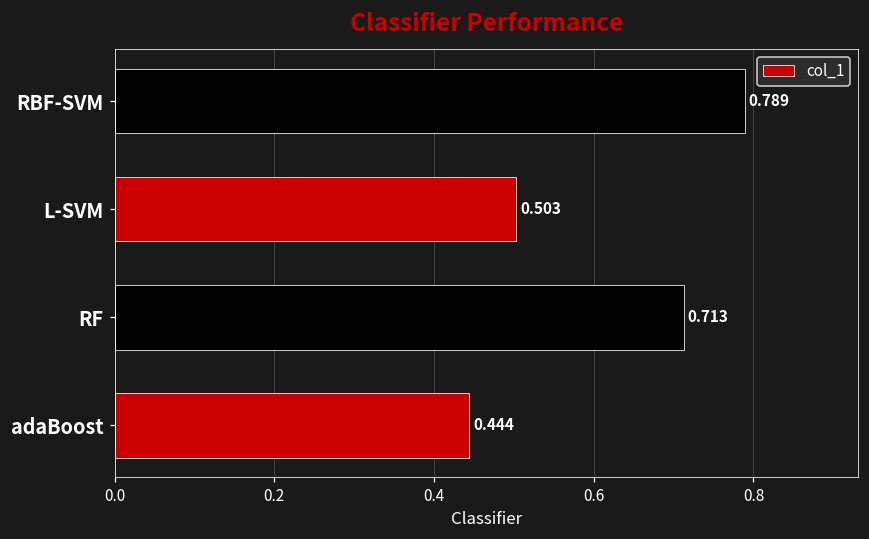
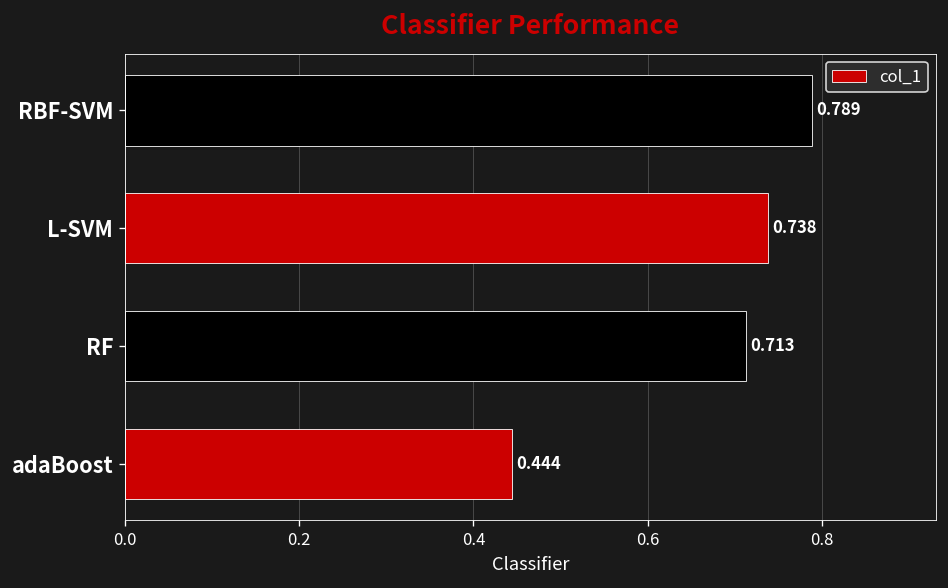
L-SVM: 0.503 -> 0.738
